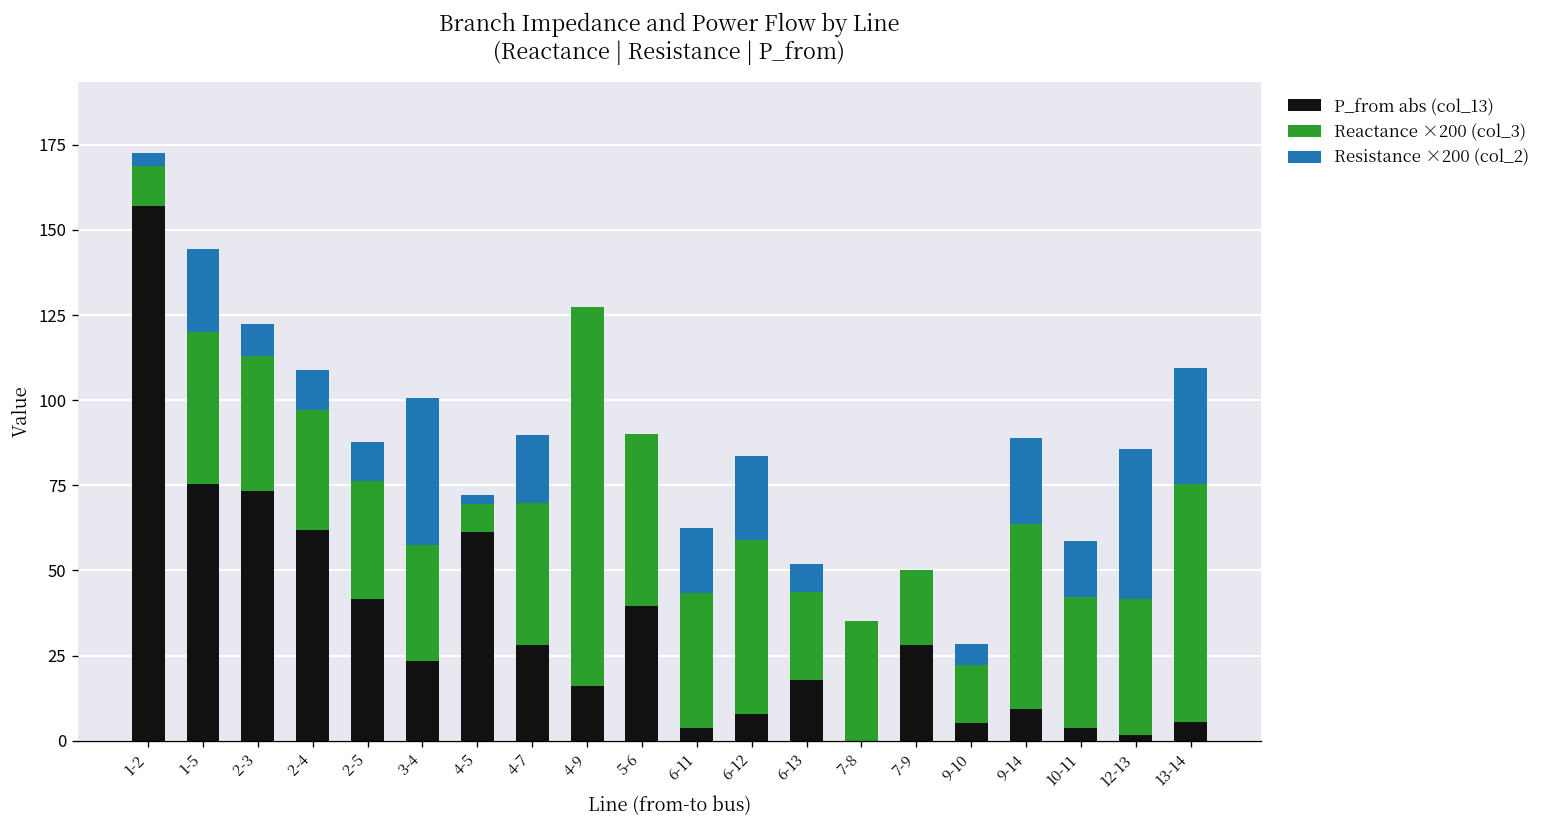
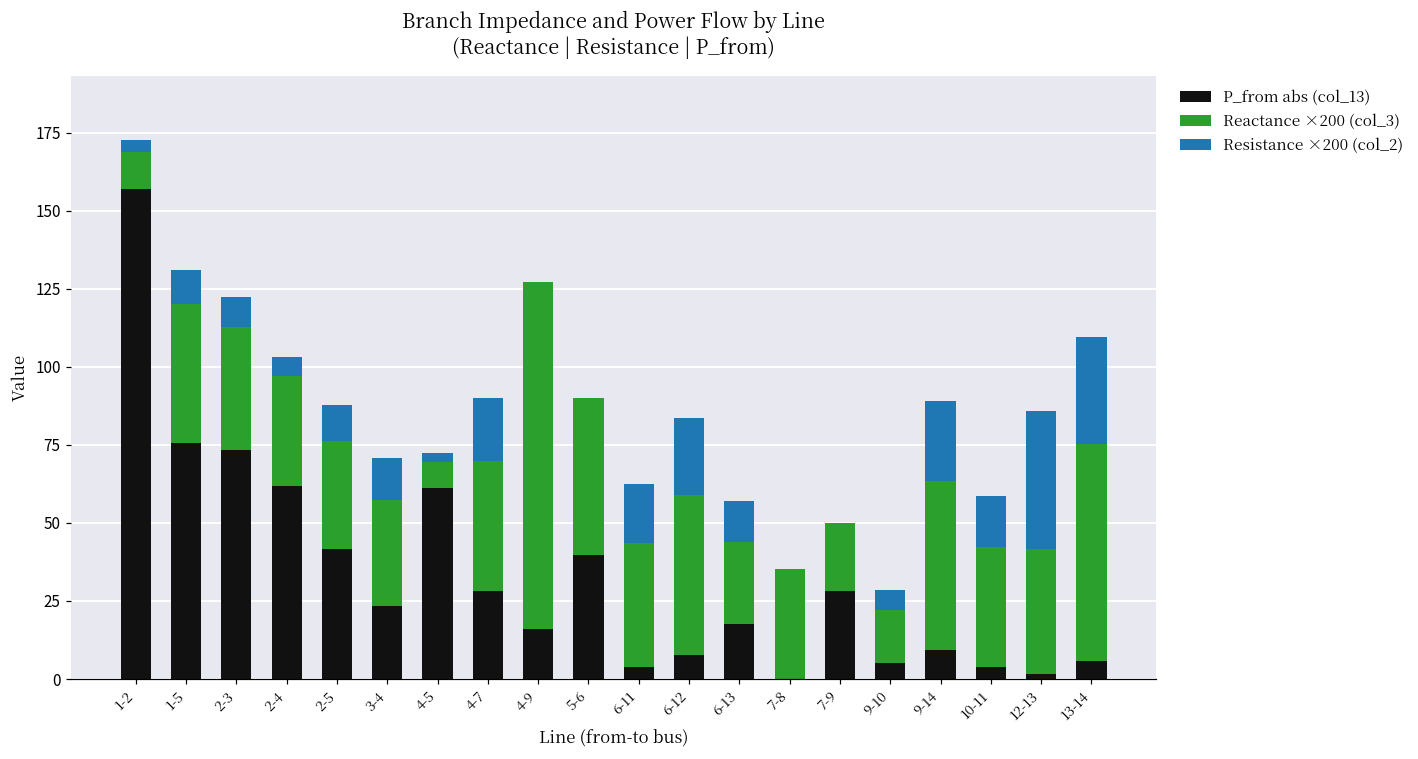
Resistance ×200 (col_2), 1-5: 24 -> 11
Resistance ×200 (col_2), 2-4: 12 -> 6
Resistance ×200 (col_2), 3-4: 43 -> 13
Resistance ×200 (col_2), 6-13: 8 -> 13
